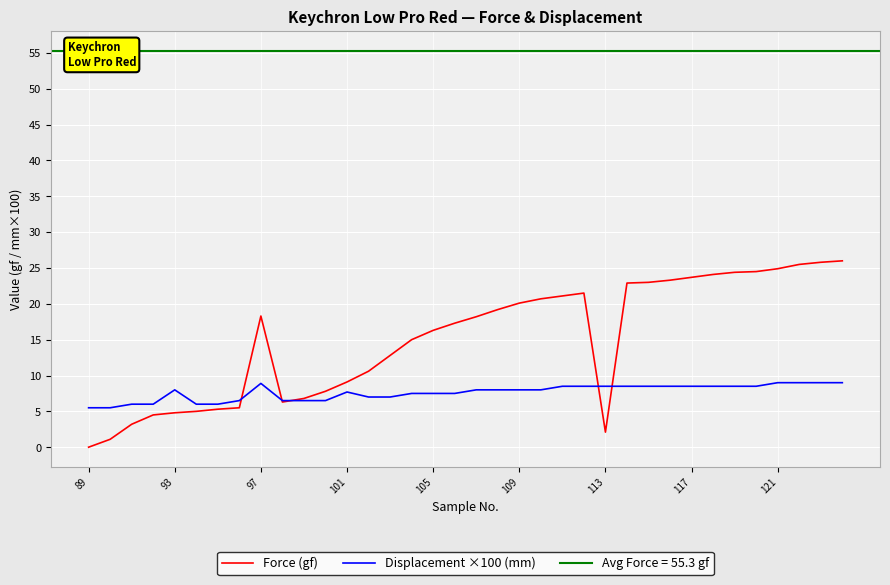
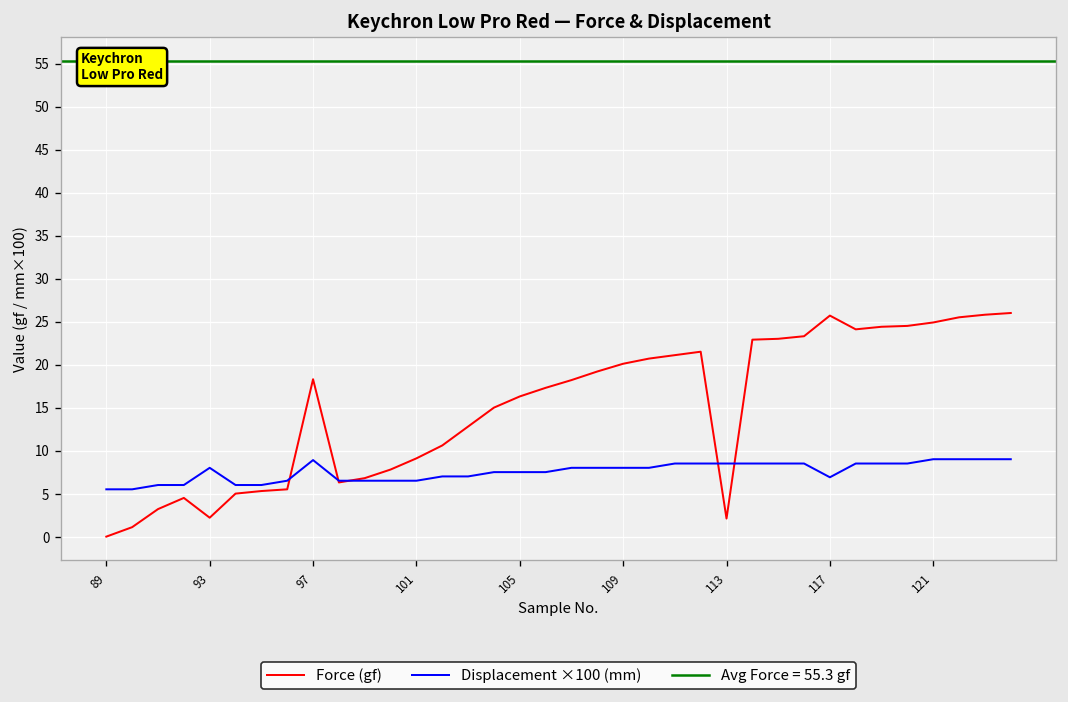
Force (gf), 93: 5 -> 2
Displacement ×100 (mm), 101: 8 -> 7
Force (gf), 117: 24 -> 26
Displacement ×100 (mm), 117: 9 -> 7
